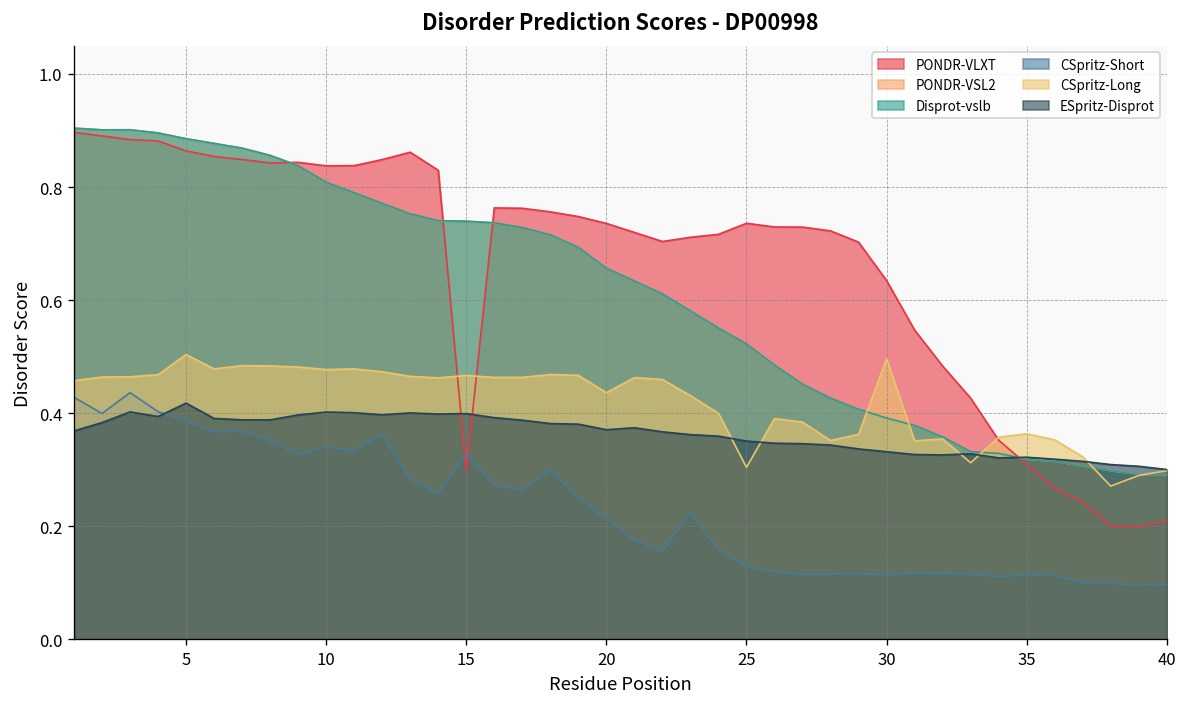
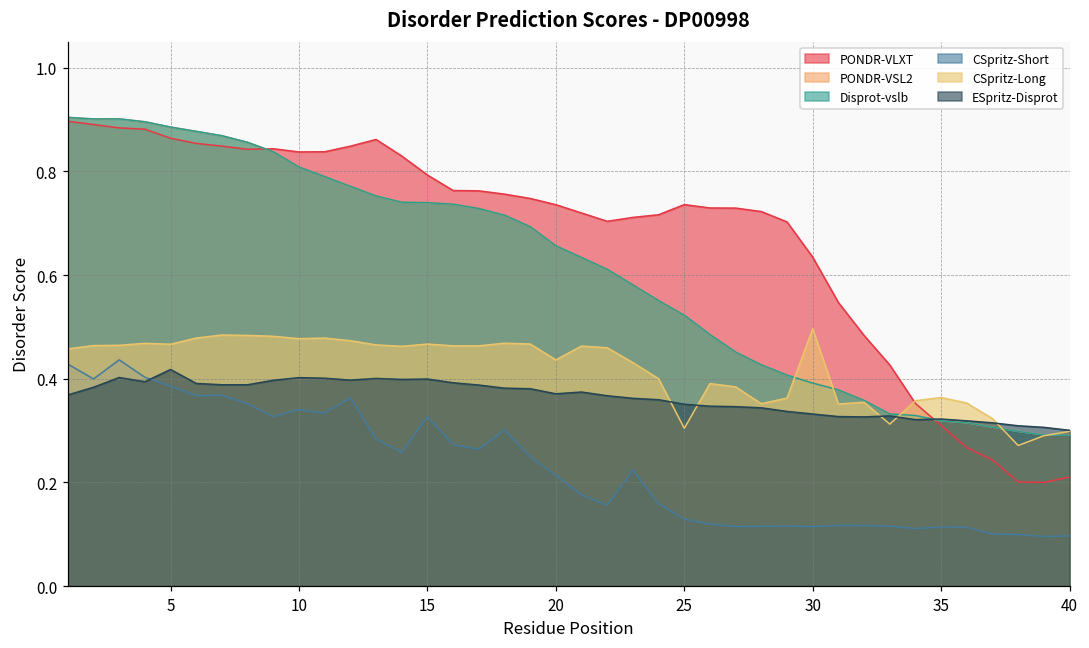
CSpritz-Long, 5: 0.50 -> 0.47
PONDR-VLXT, 15: 0.30 -> 0.79
